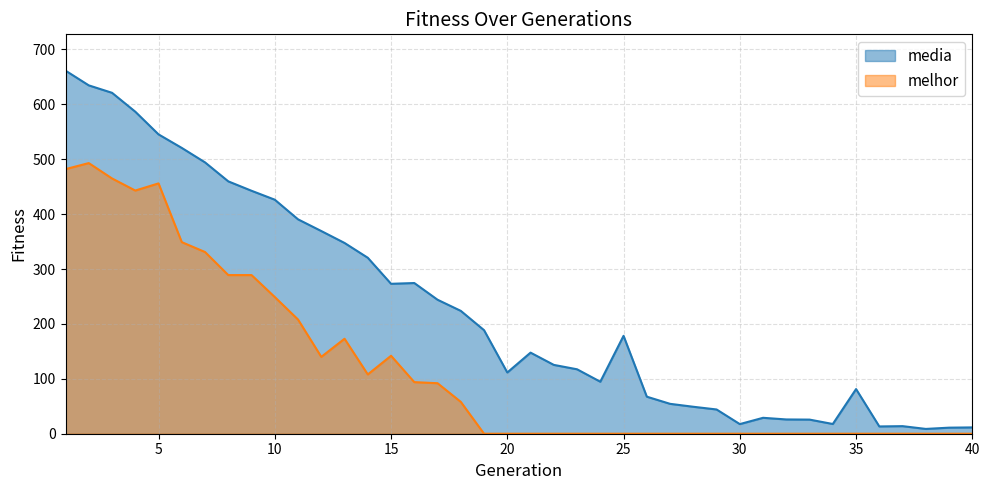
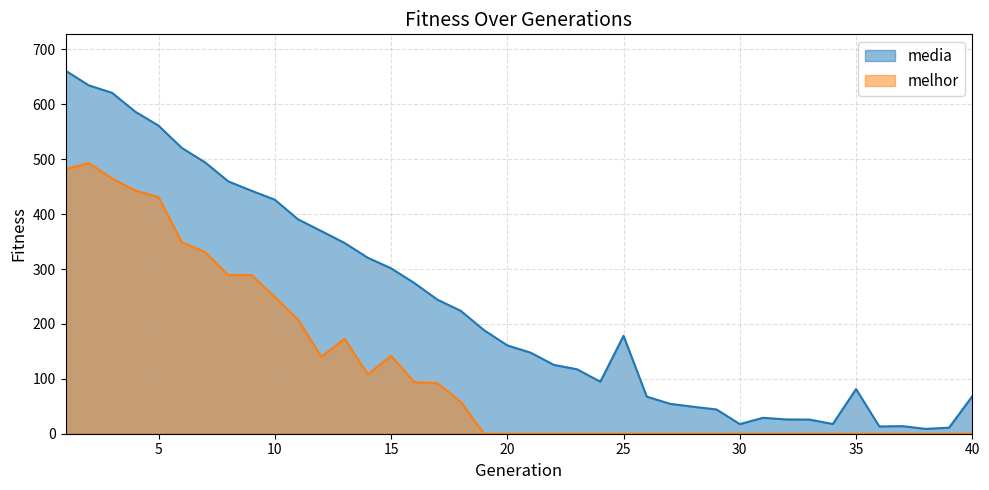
media, 5: 550 -> 560
melhor, 5: 460 -> 430
media, 15: 270 -> 300
media, 20: 110 -> 160
media, 40: 10 -> 70
